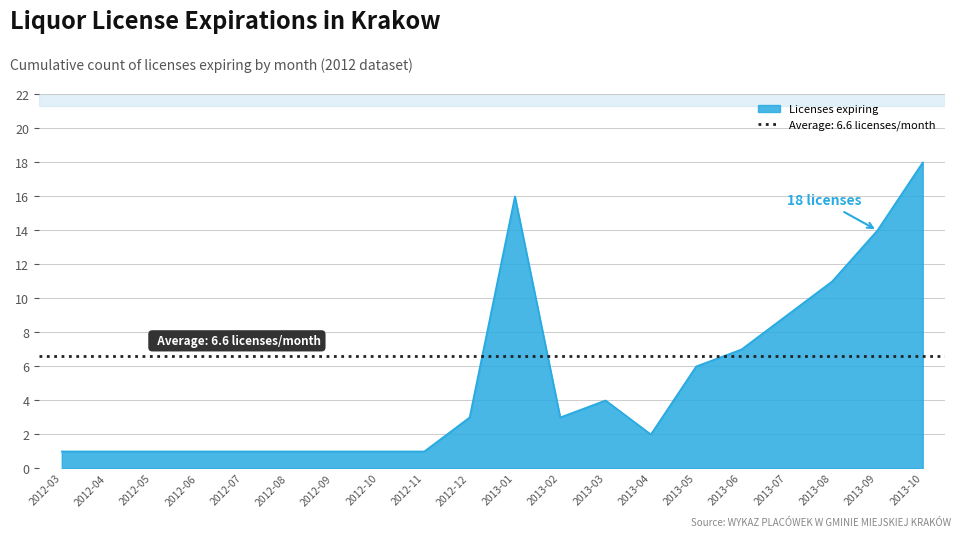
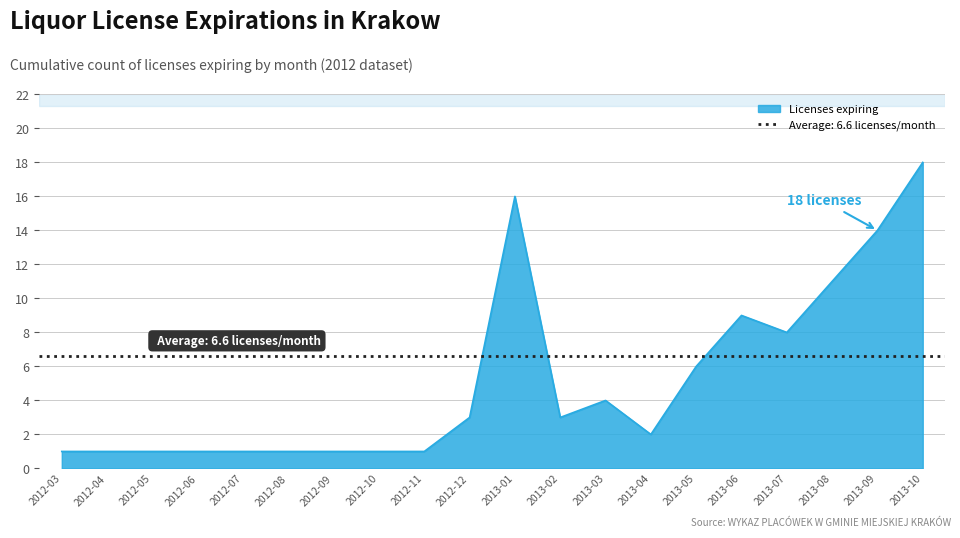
2013-06: 7 -> 9
2013-07: 9 -> 8
